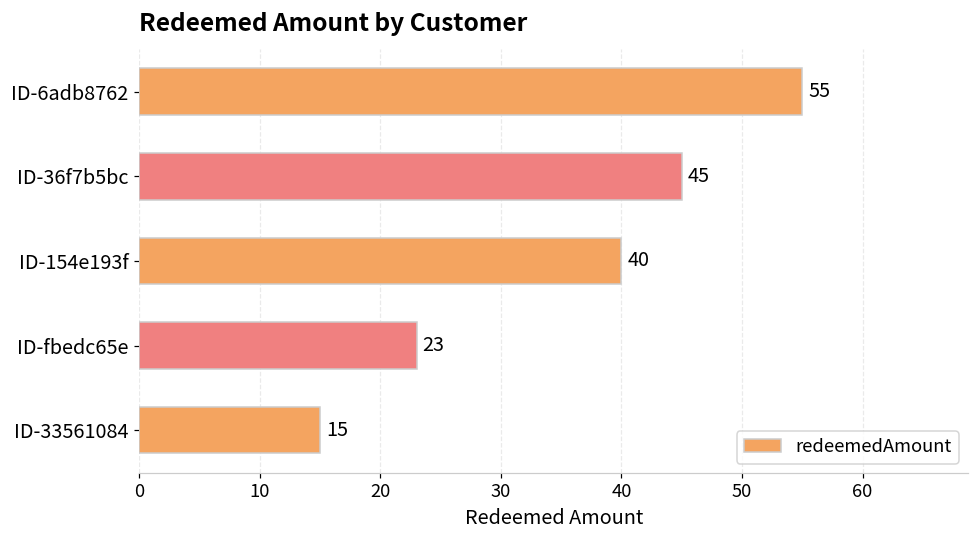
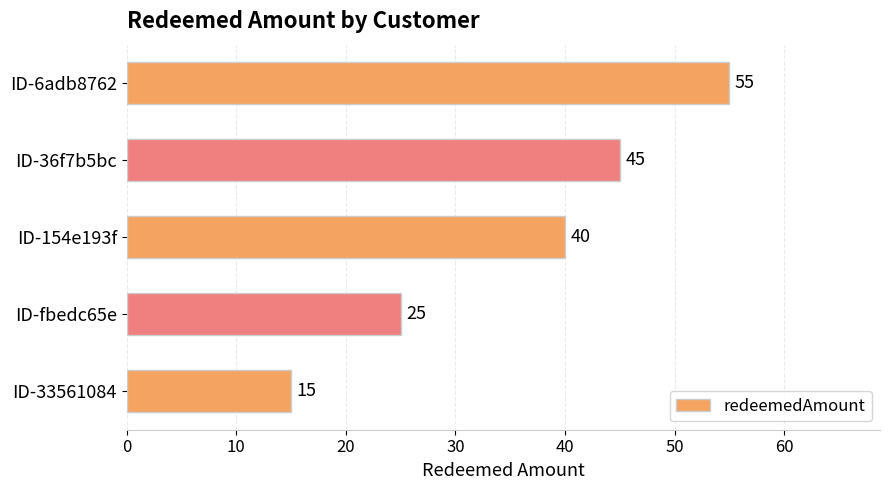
ID-fbedc65e: 23 -> 25
